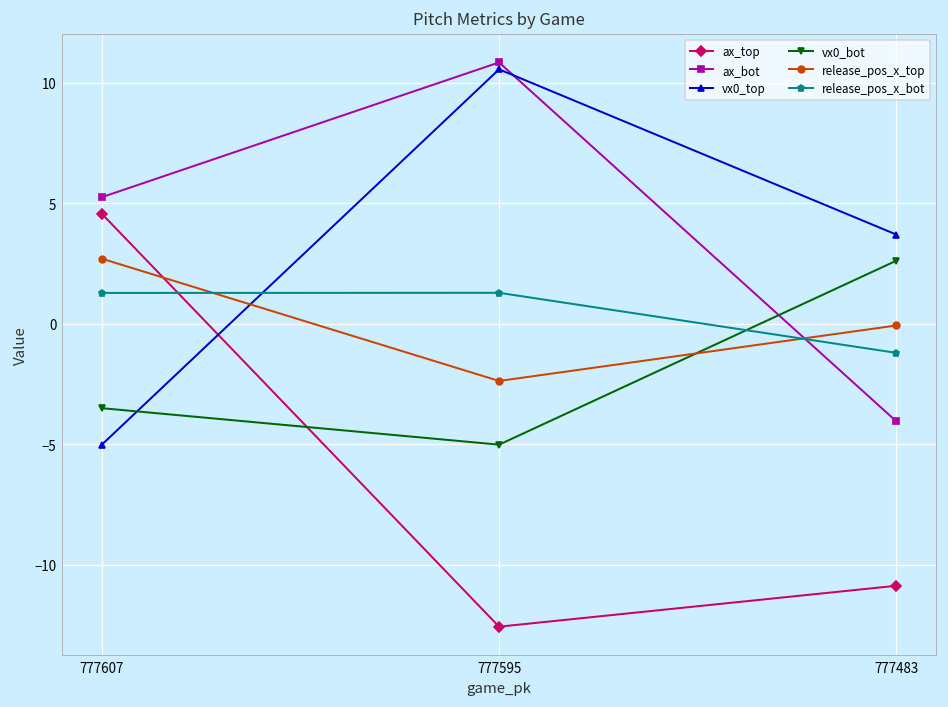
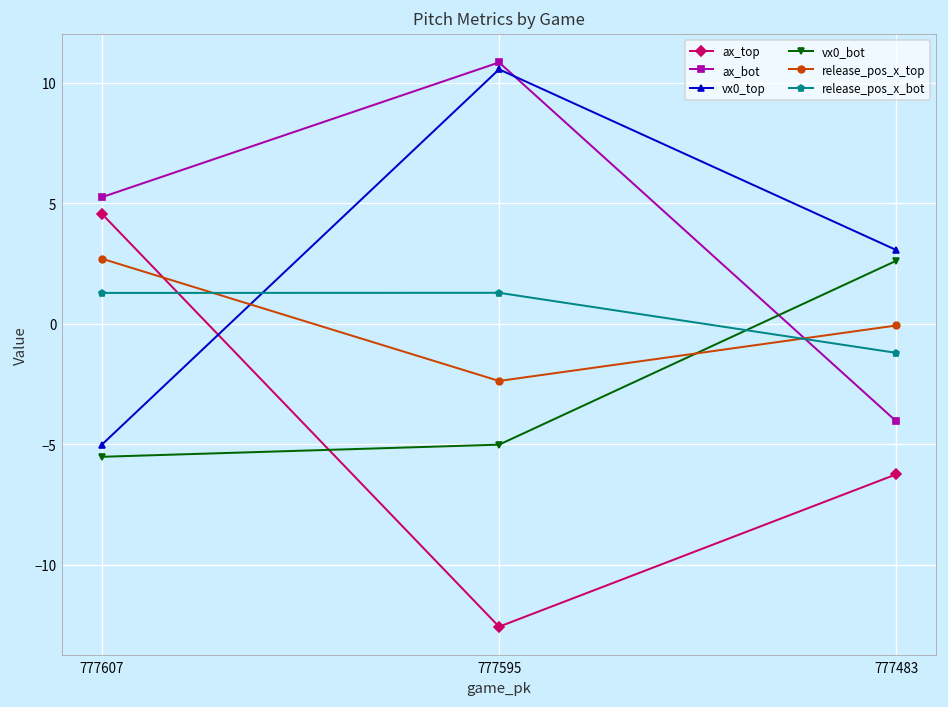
vx0_bot, 777607: -3.5 -> -5.5
ax_top, 777483: -10.9 -> -6.2
vx0_top, 777483: 3.7 -> 3.1
